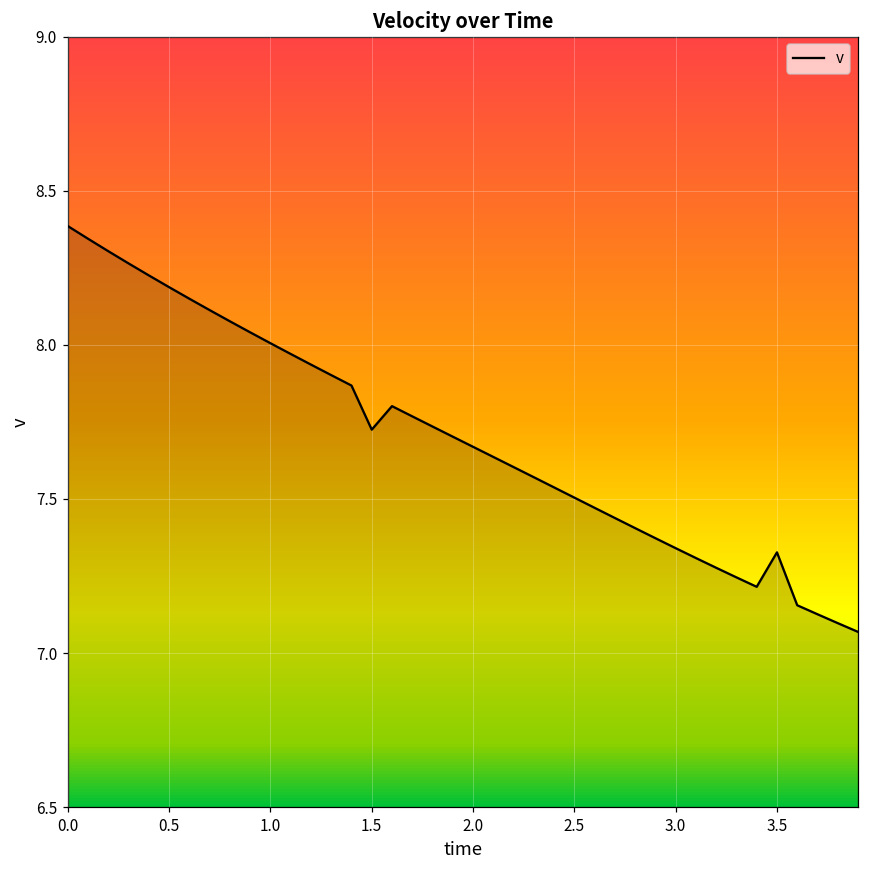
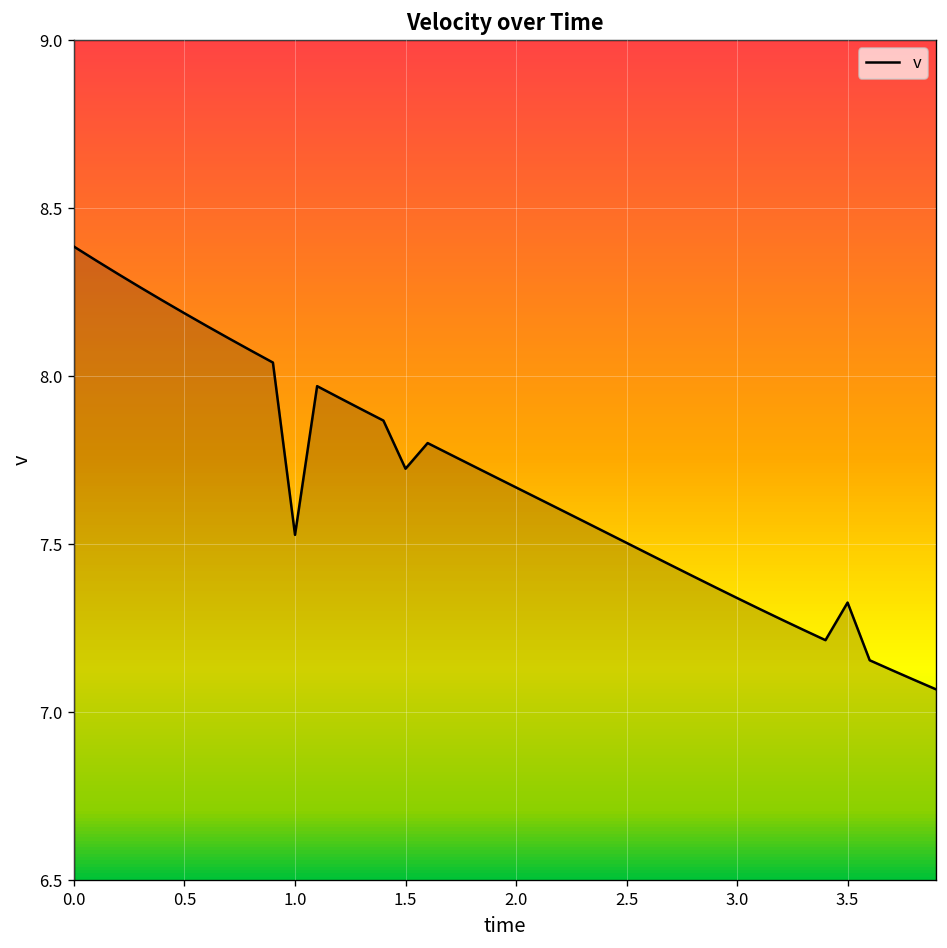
1.0: 8.01 -> 7.53
